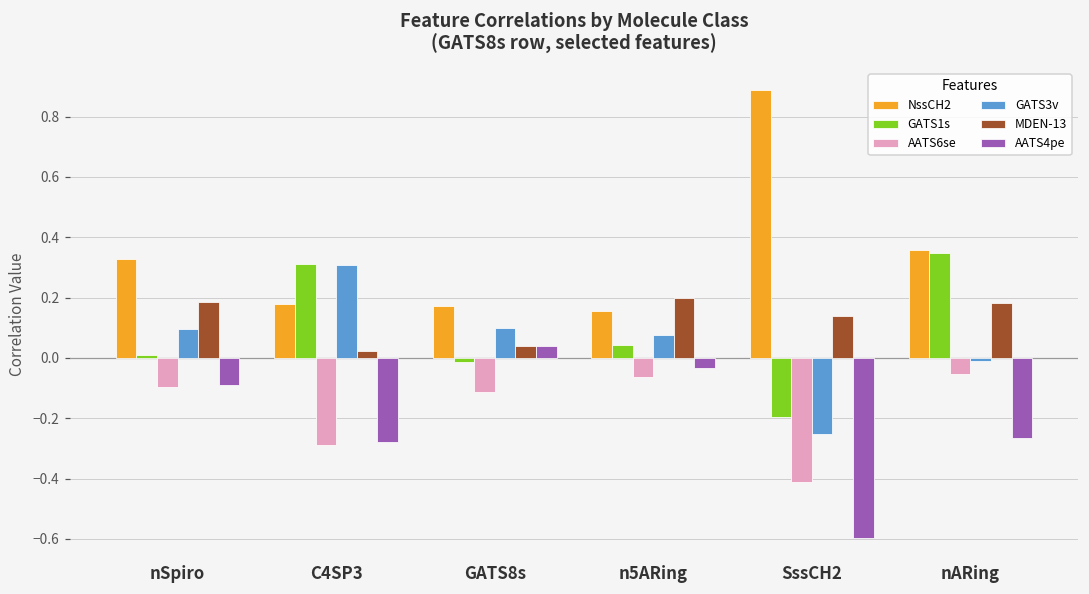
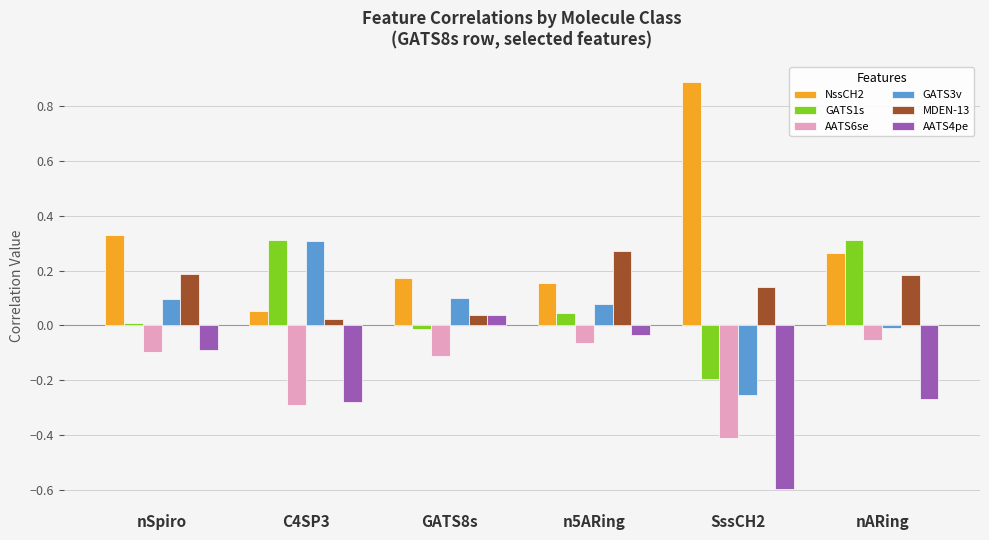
NssCH2, C4SP3: 0.18 -> 0.05
MDEN-13, n5ARing: 0.20 -> 0.27
NssCH2, nARing: 0.36 -> 0.26
GATS1s, nARing: 0.35 -> 0.31
